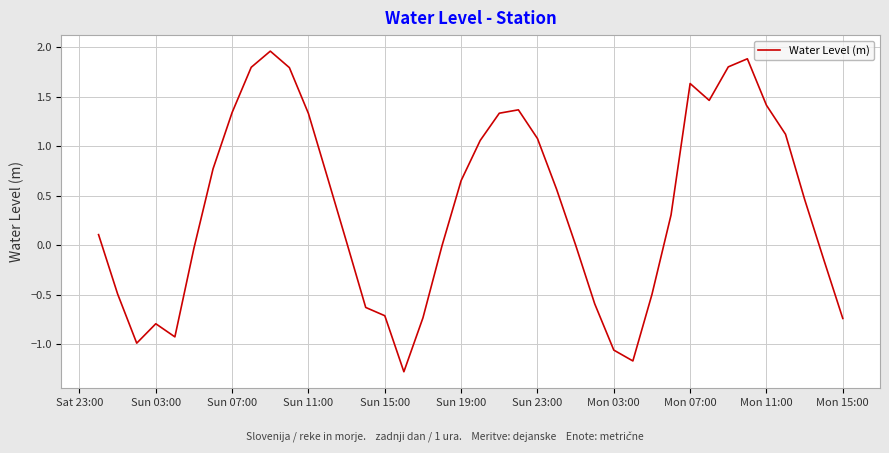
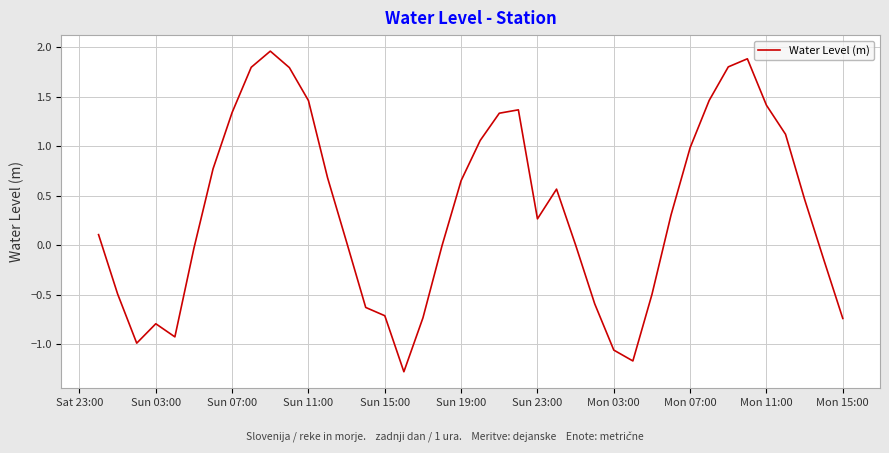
Sun 11:00: 1.3 -> 1.5
Sun 23:00: 1.1 -> 0.3
Mon 07:00: 1.6 -> 1.0
